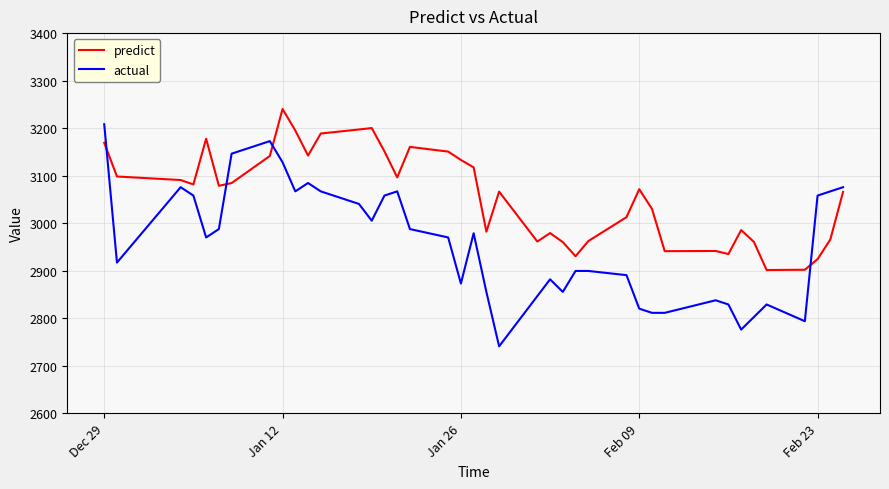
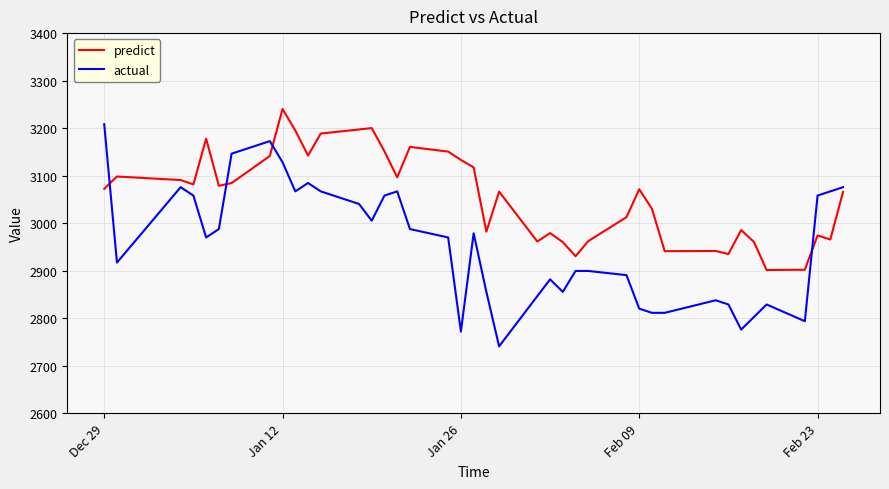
predict, Dec 29: 3170 -> 3070
actual, Jan 26: 2870 -> 2770
predict, Feb 23: 2920 -> 2970
